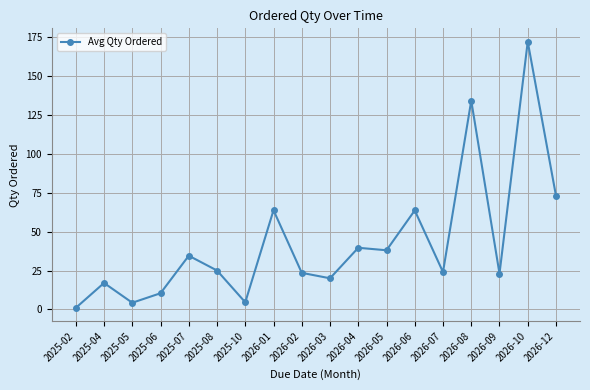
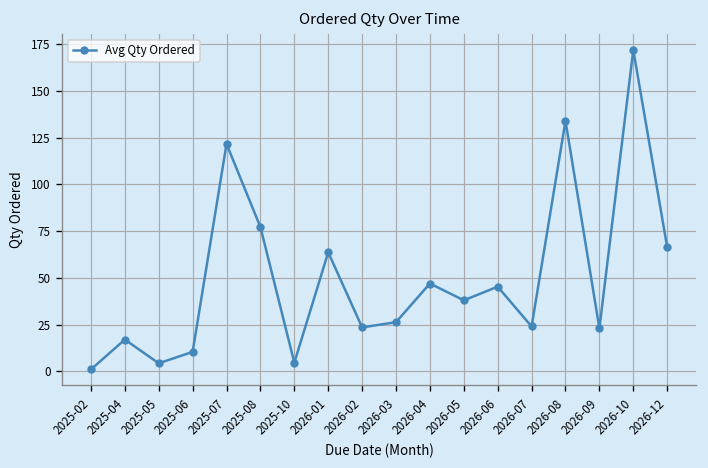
2025-07: 35 -> 122
2025-08: 25 -> 77
2026-03: 20 -> 26
2026-04: 40 -> 47
2026-06: 64 -> 45
2026-12: 73 -> 66
